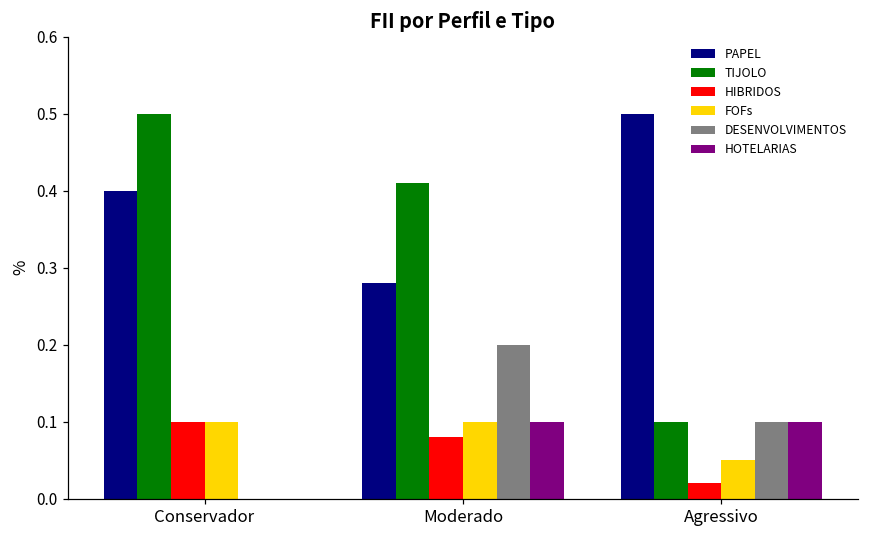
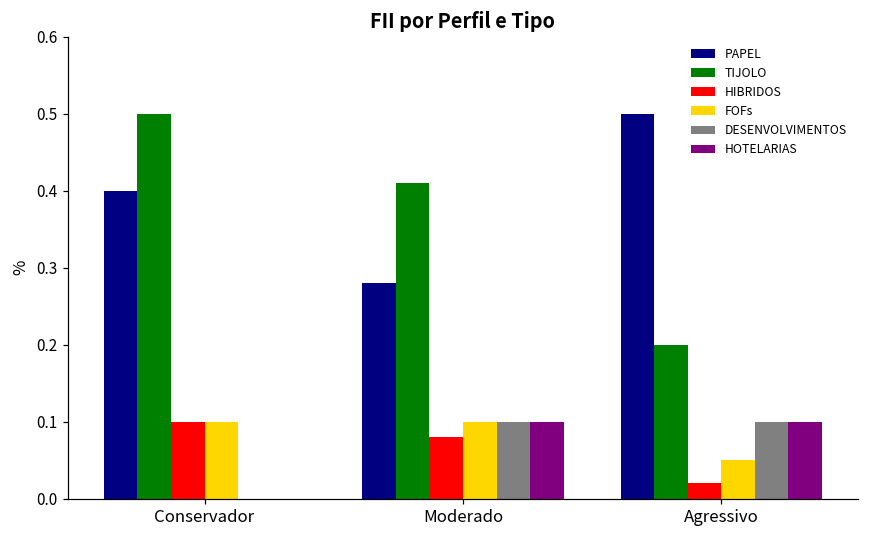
DESENVOLVIMENTOS, Moderado: 0.2 -> 0.1
TIJOLO, Agressivo: 0.1 -> 0.2
